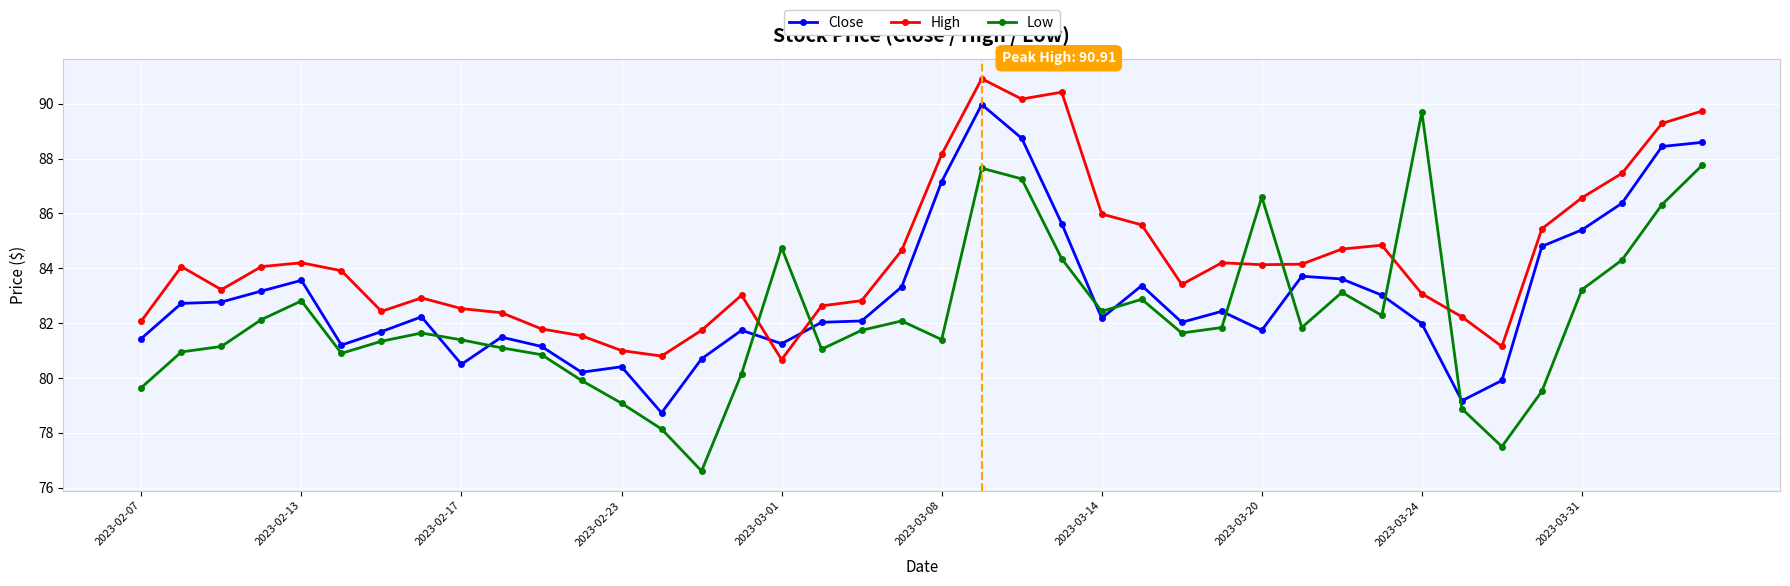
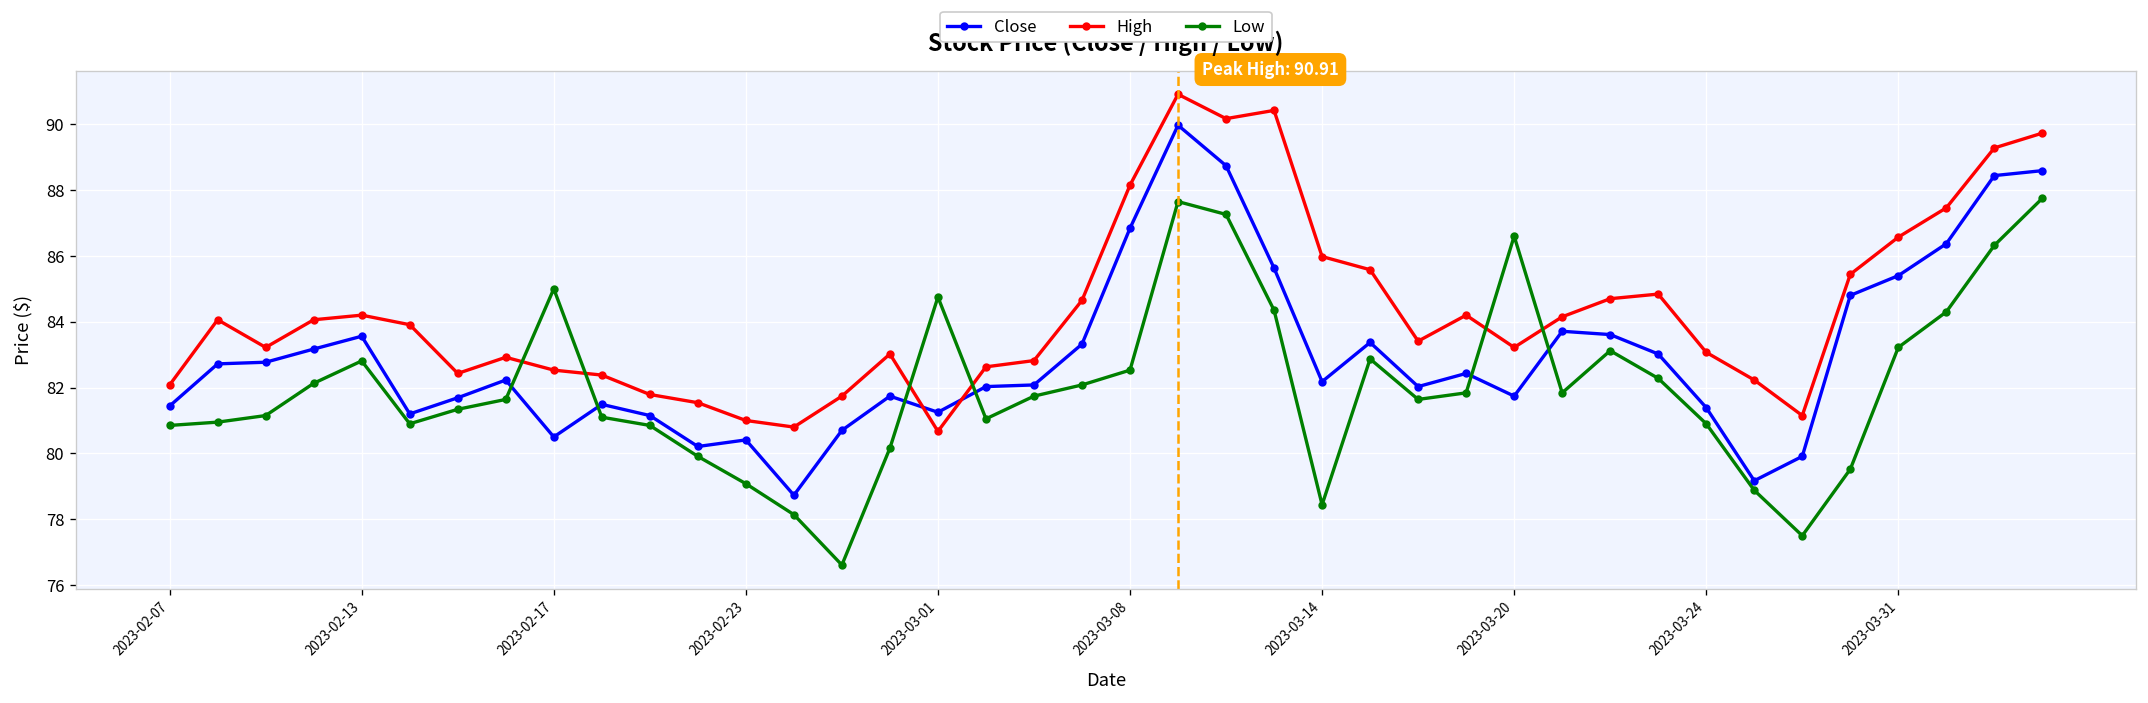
Low, 2023-02-07: 79.7 -> 80.9
Low, 2023-02-17: 81.4 -> 85.0
Close, 2023-03-08: 87.2 -> 86.8
Low, 2023-03-08: 81.4 -> 82.5
Low, 2023-03-14: 82.4 -> 78.4
High, 2023-03-20: 84.1 -> 83.2
Close, 2023-03-24: 82.0 -> 81.4
Low, 2023-03-24: 89.7 -> 80.9
